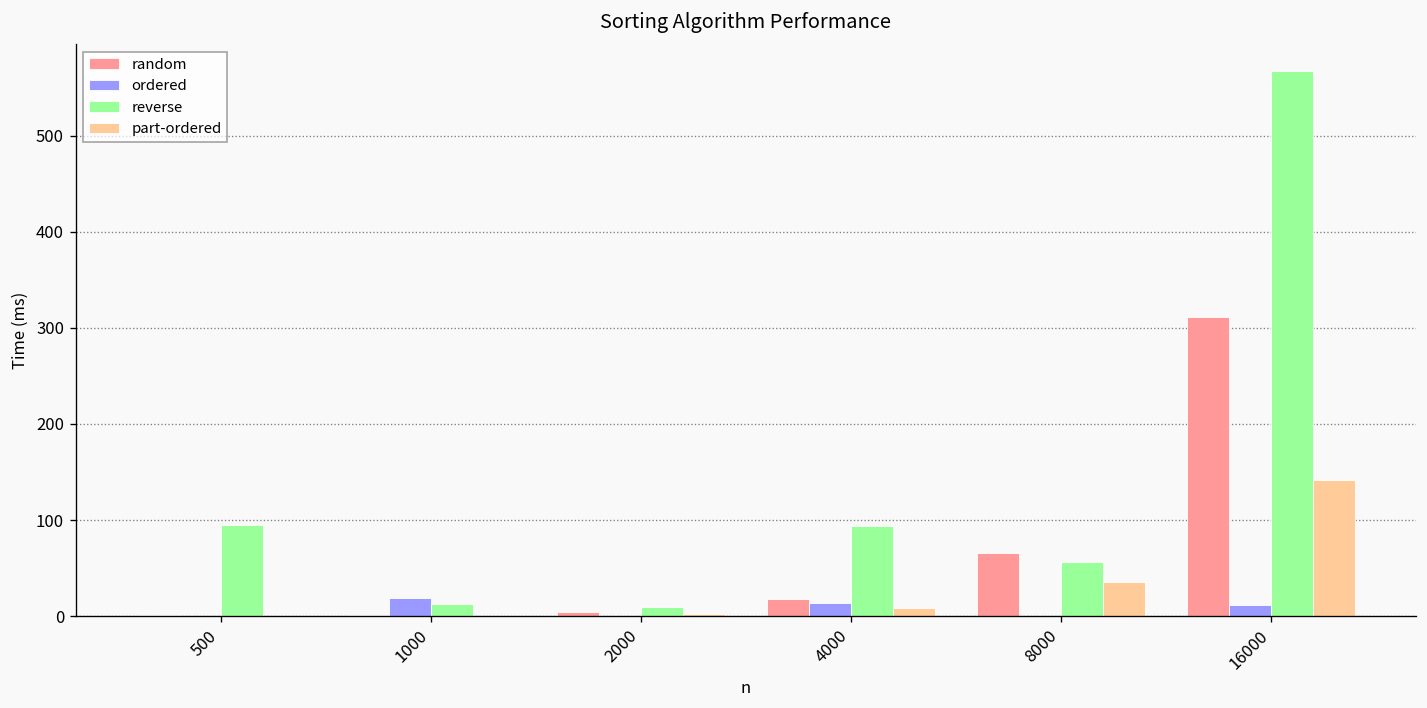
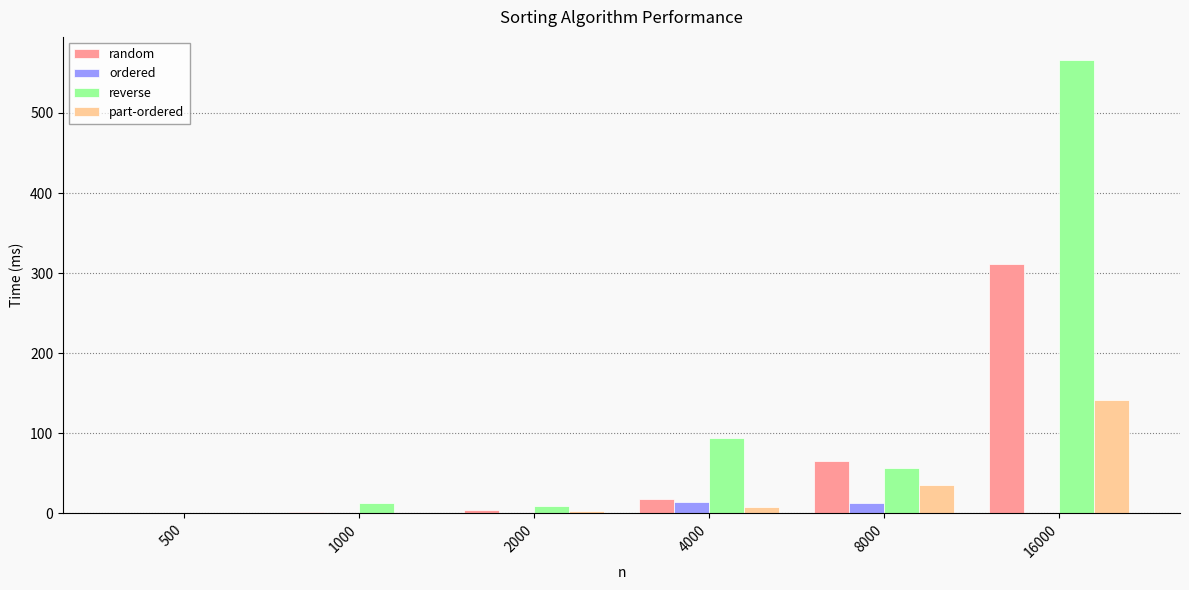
reverse, 500: 90 -> 0
ordered, 1000: 20 -> 0
ordered, 8000: 0 -> 10
ordered, 16000: 10 -> 0
